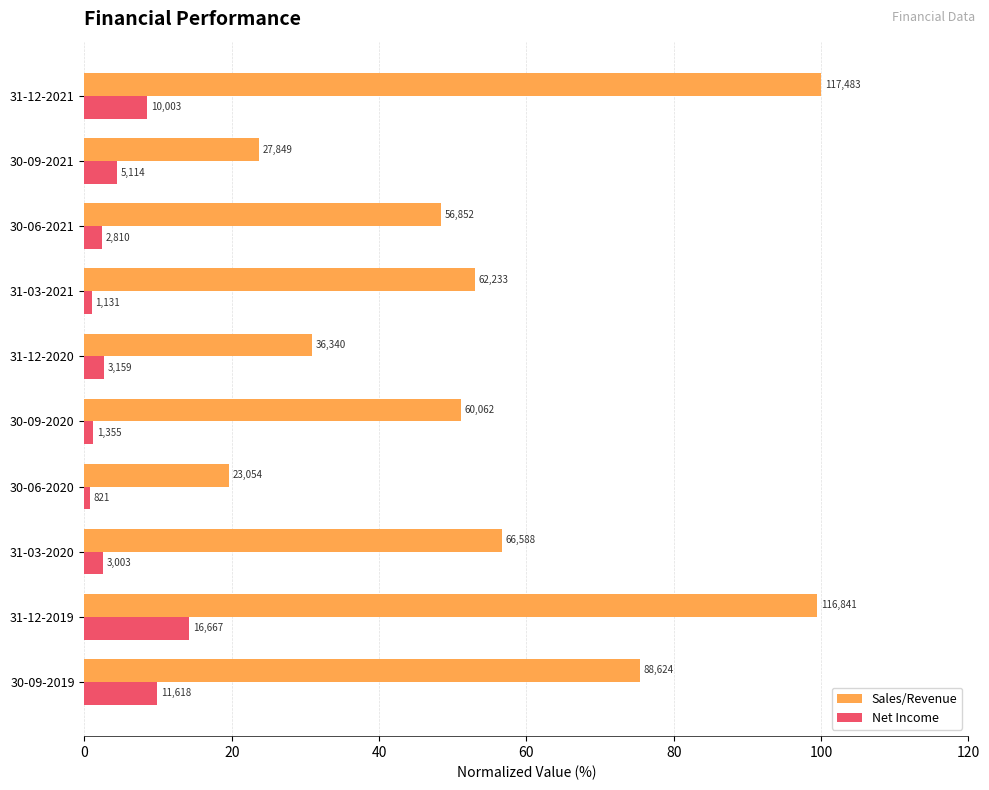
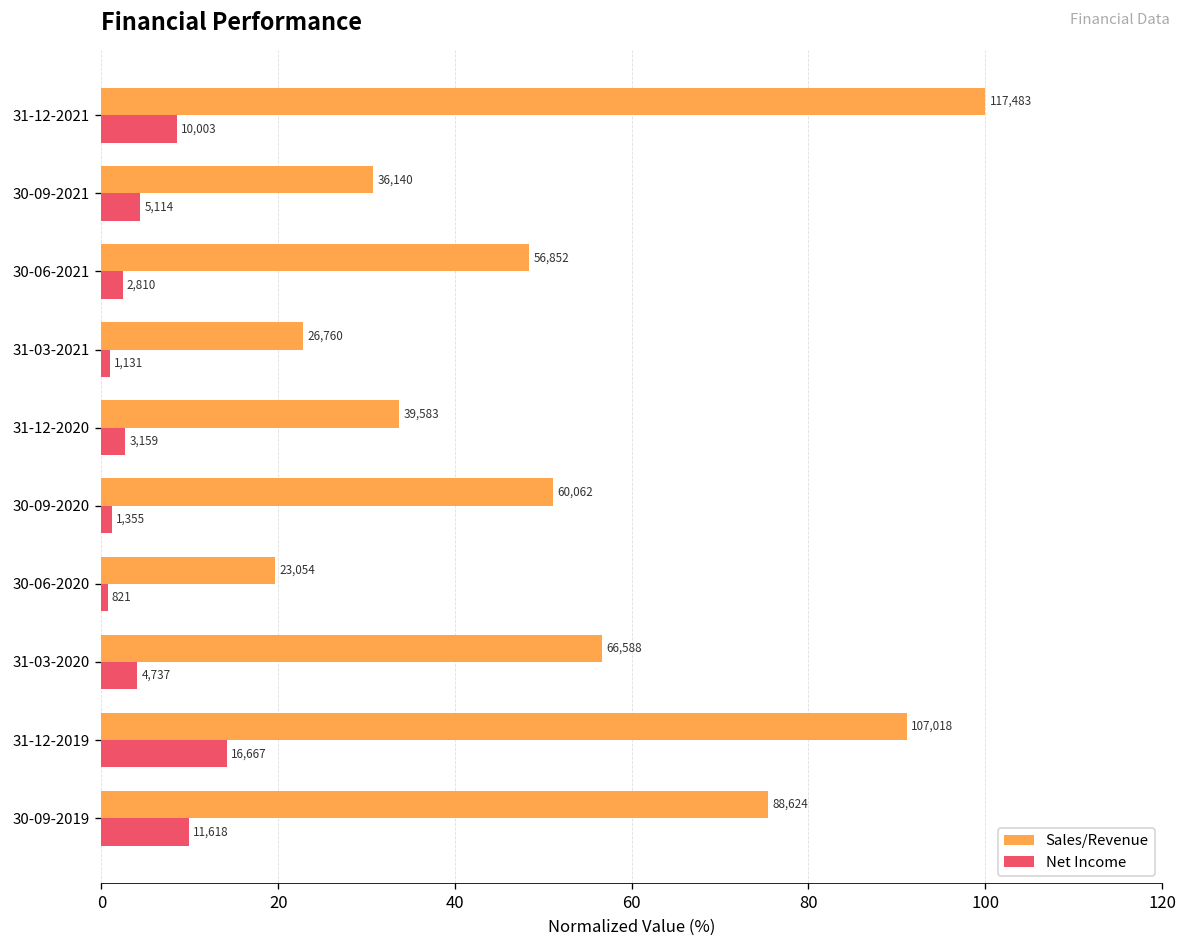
Sales/Revenue, 30-09-2021: 27,849 -> 36,140
Sales/Revenue, 31-03-2021: 62,233 -> 26,760
Sales/Revenue, 31-12-2020: 36,340 -> 39,583
Net Income, 31-03-2020: 3,003 -> 4,737
Sales/Revenue, 31-12-2019: 116,841 -> 107,018
